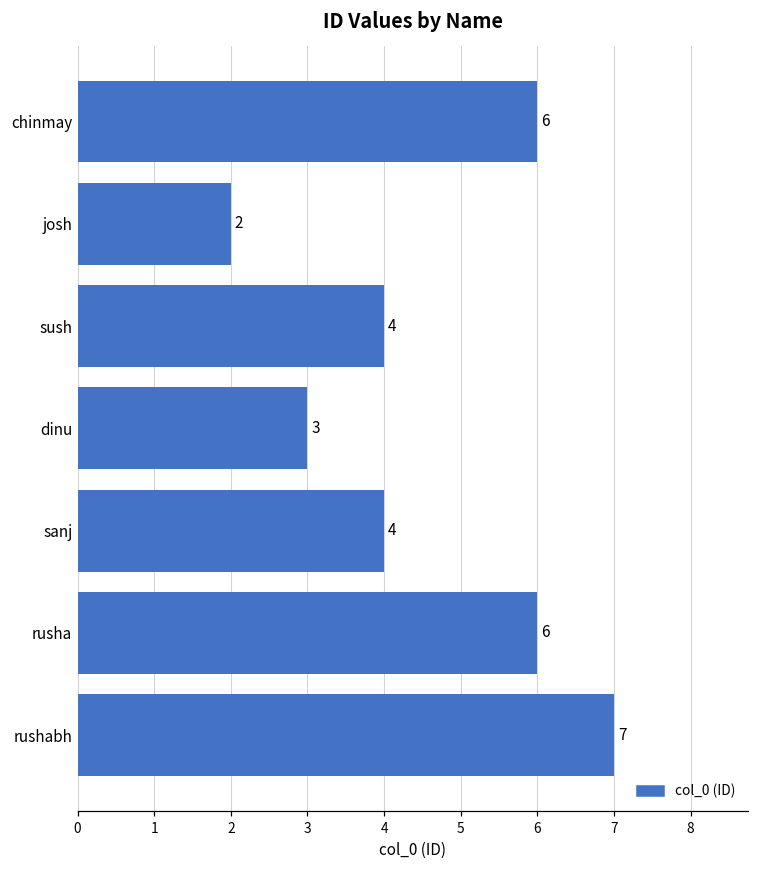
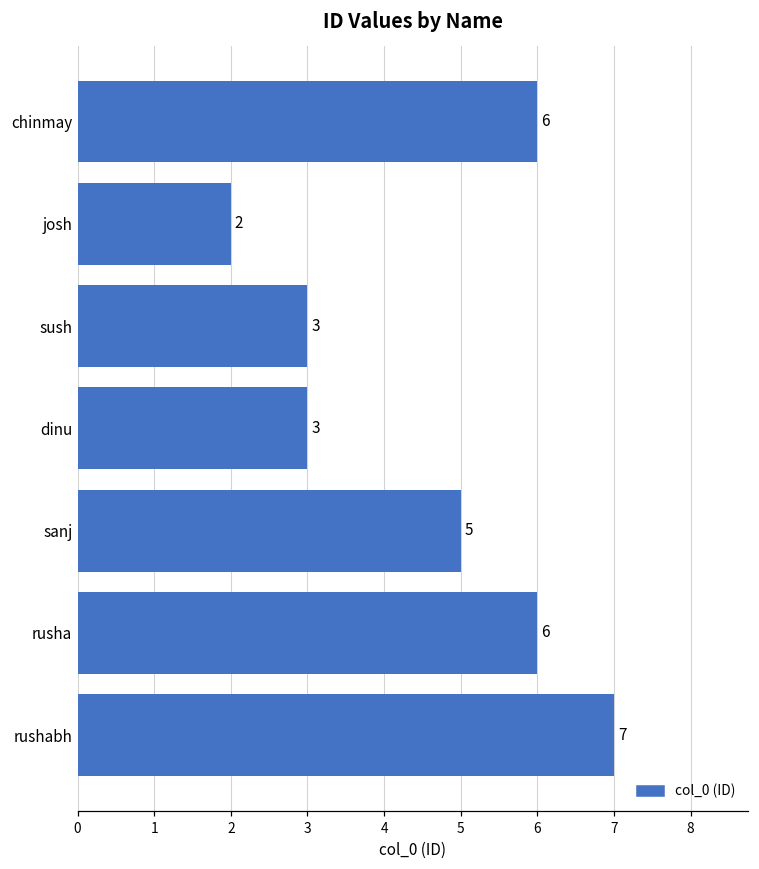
sush: 4 -> 3
sanj: 4 -> 5
